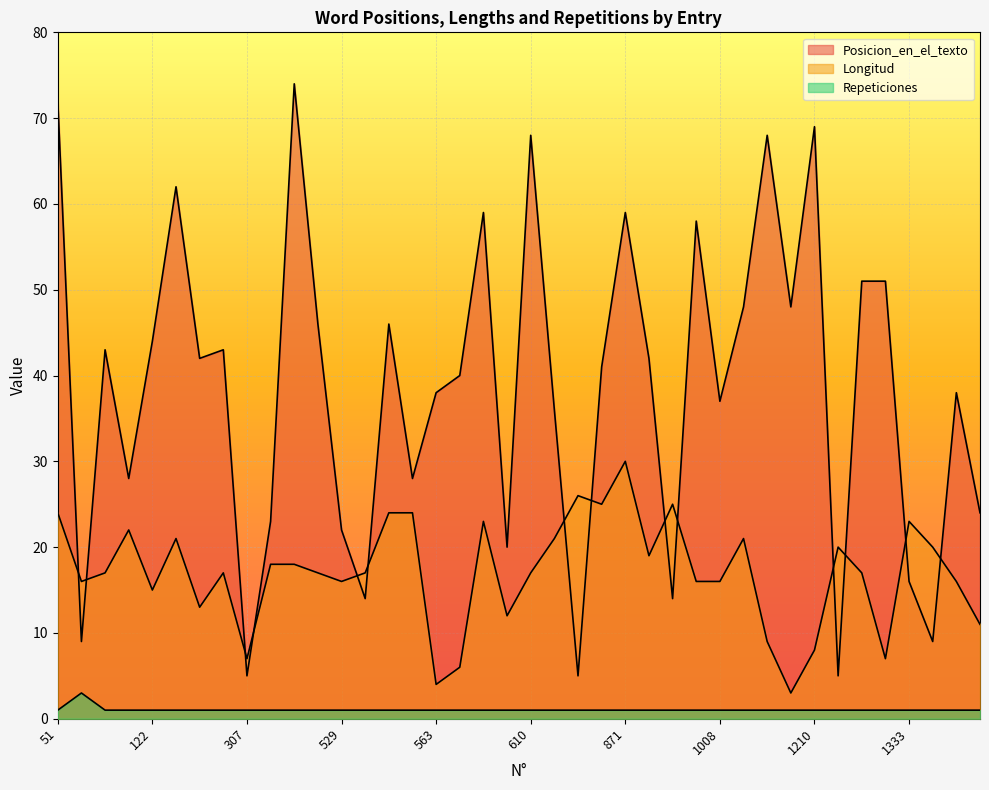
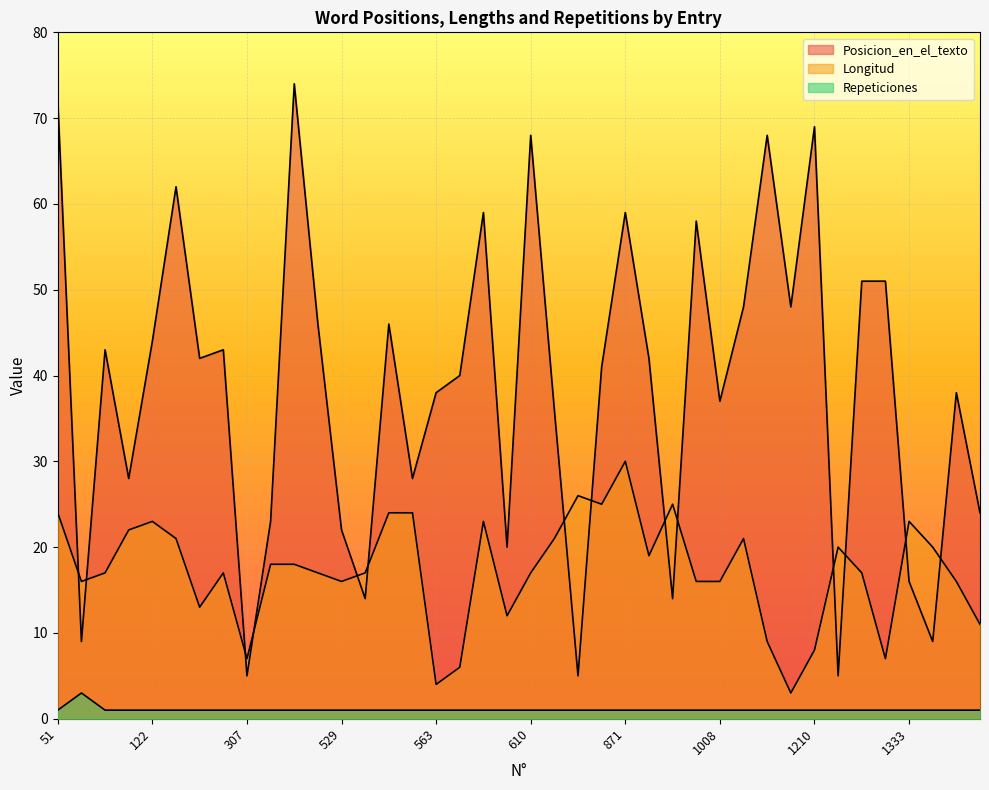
Longitud, 122: 15 -> 23
